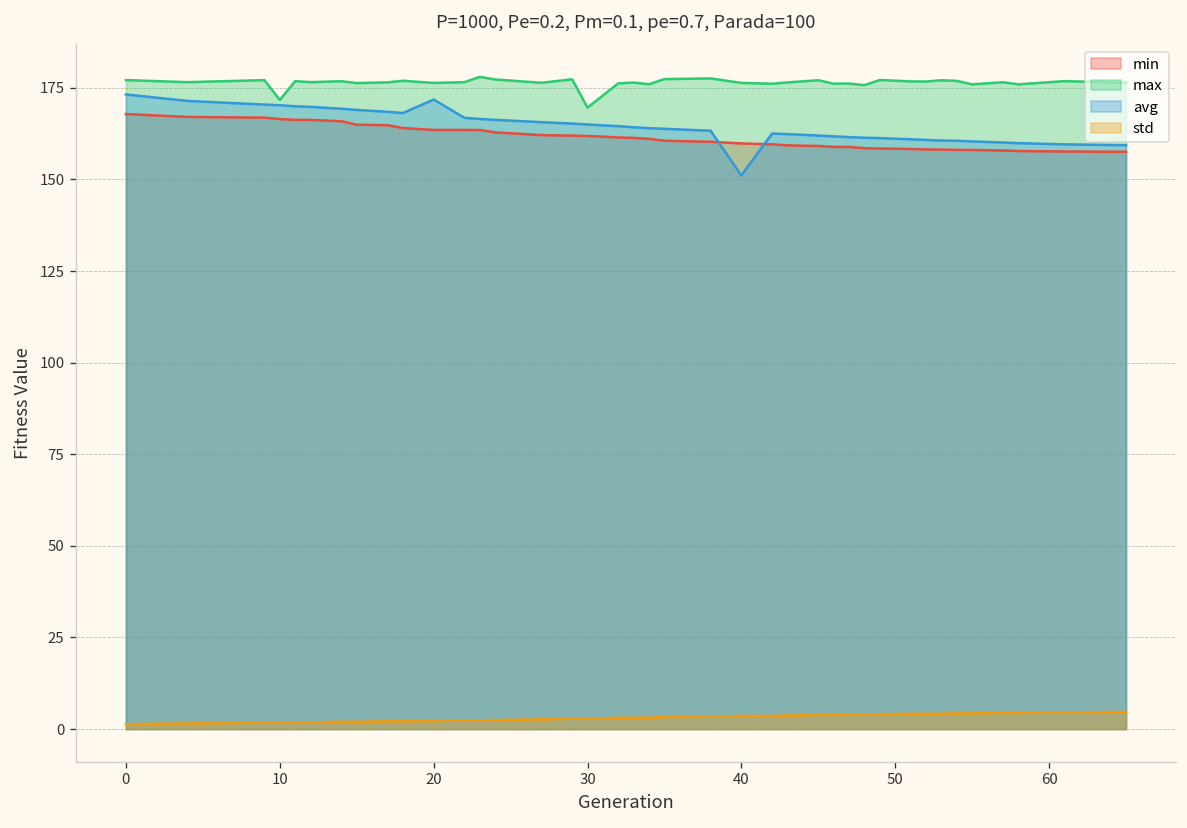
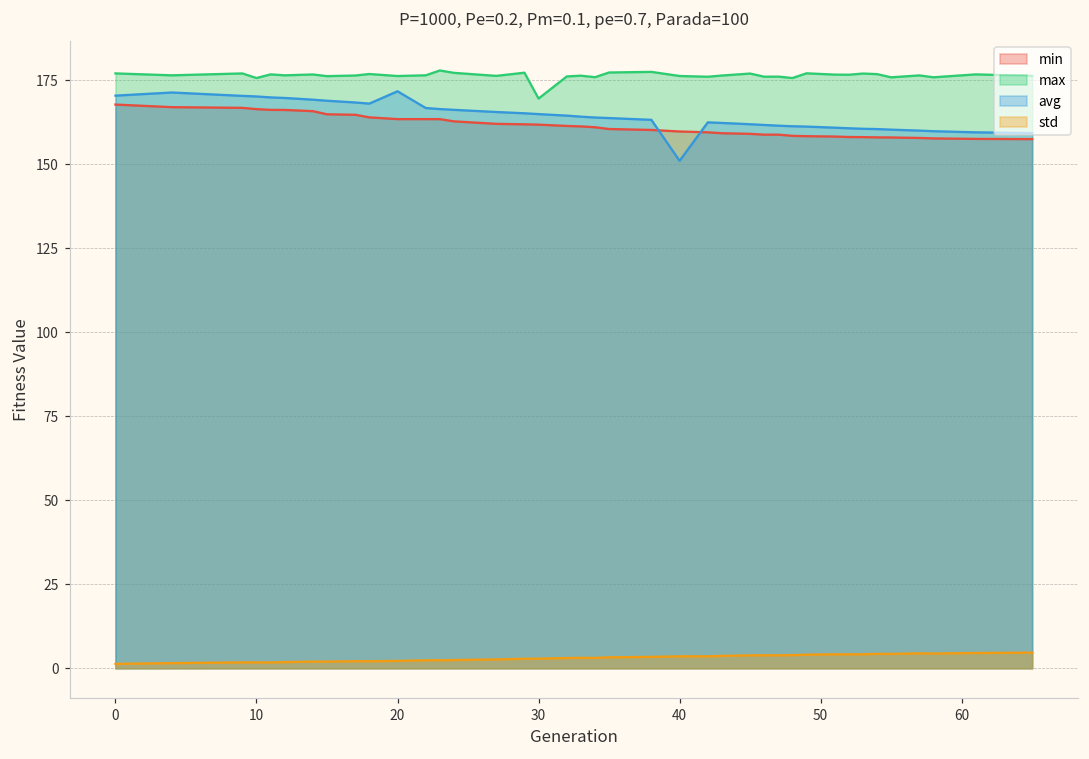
avg, 0: 173 -> 170
max, 10: 172 -> 176
